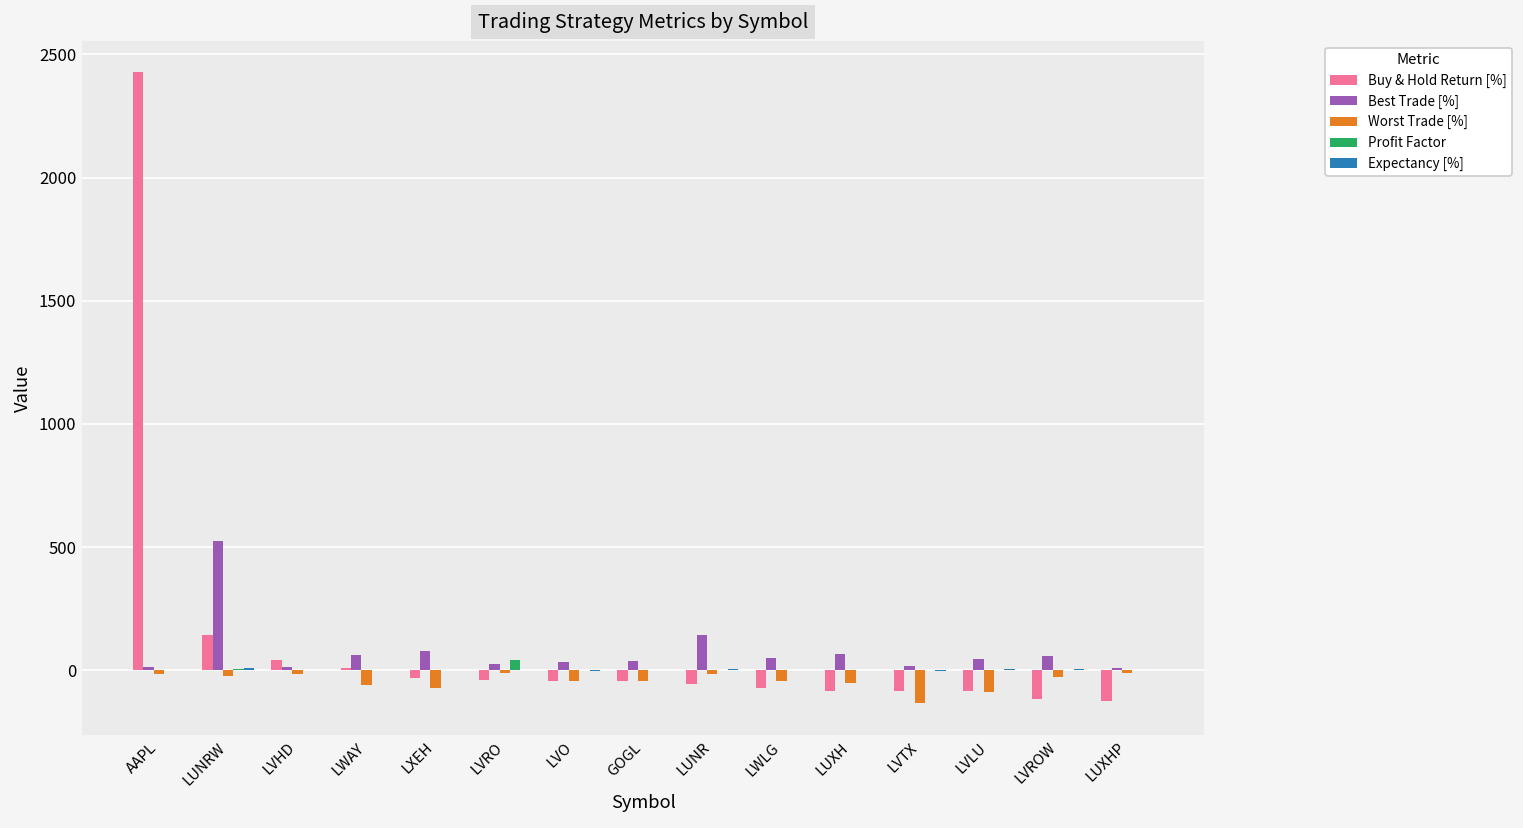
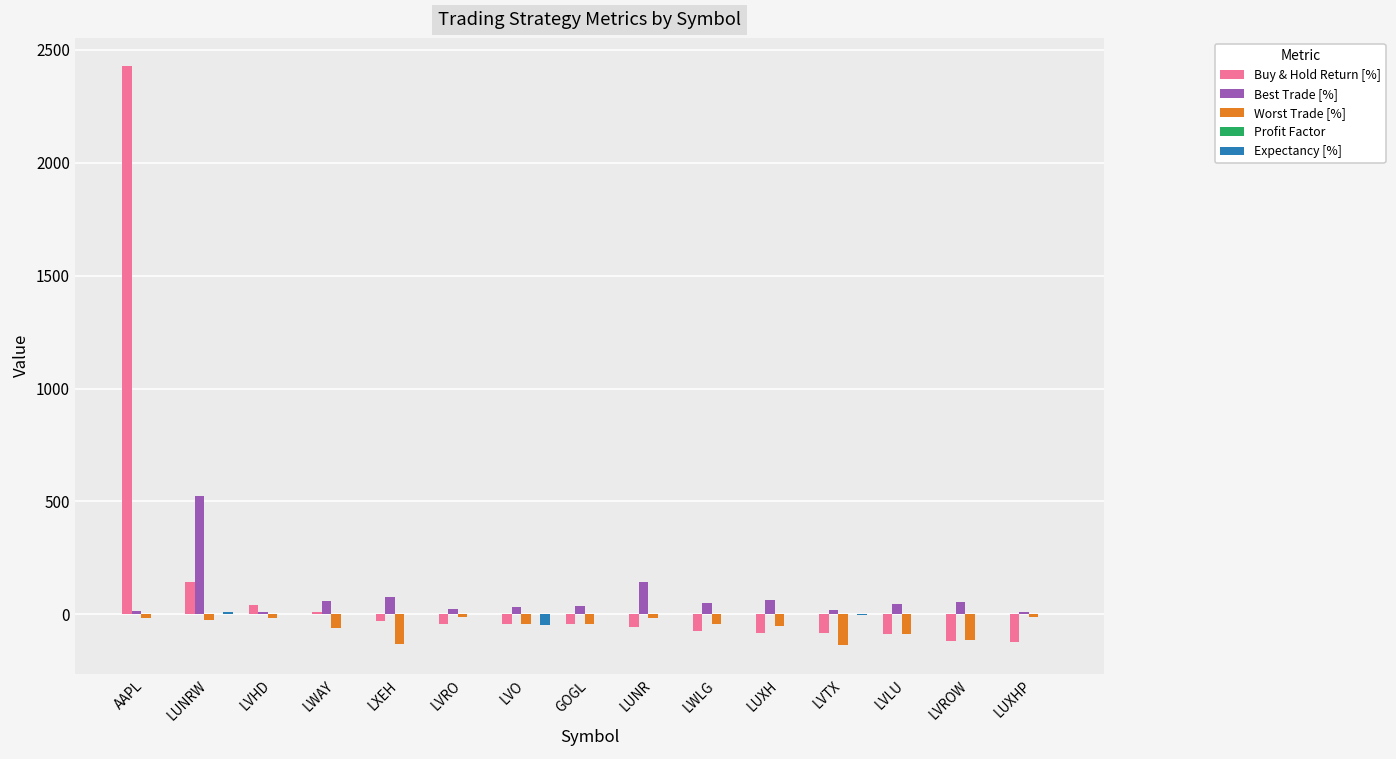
Worst Trade [%], LXEH: -70 -> -130
Profit Factor, LVRO: 40 -> 0
Expectancy [%], LVO: 0 -> -50
Worst Trade [%], LVROW: -30 -> -110
